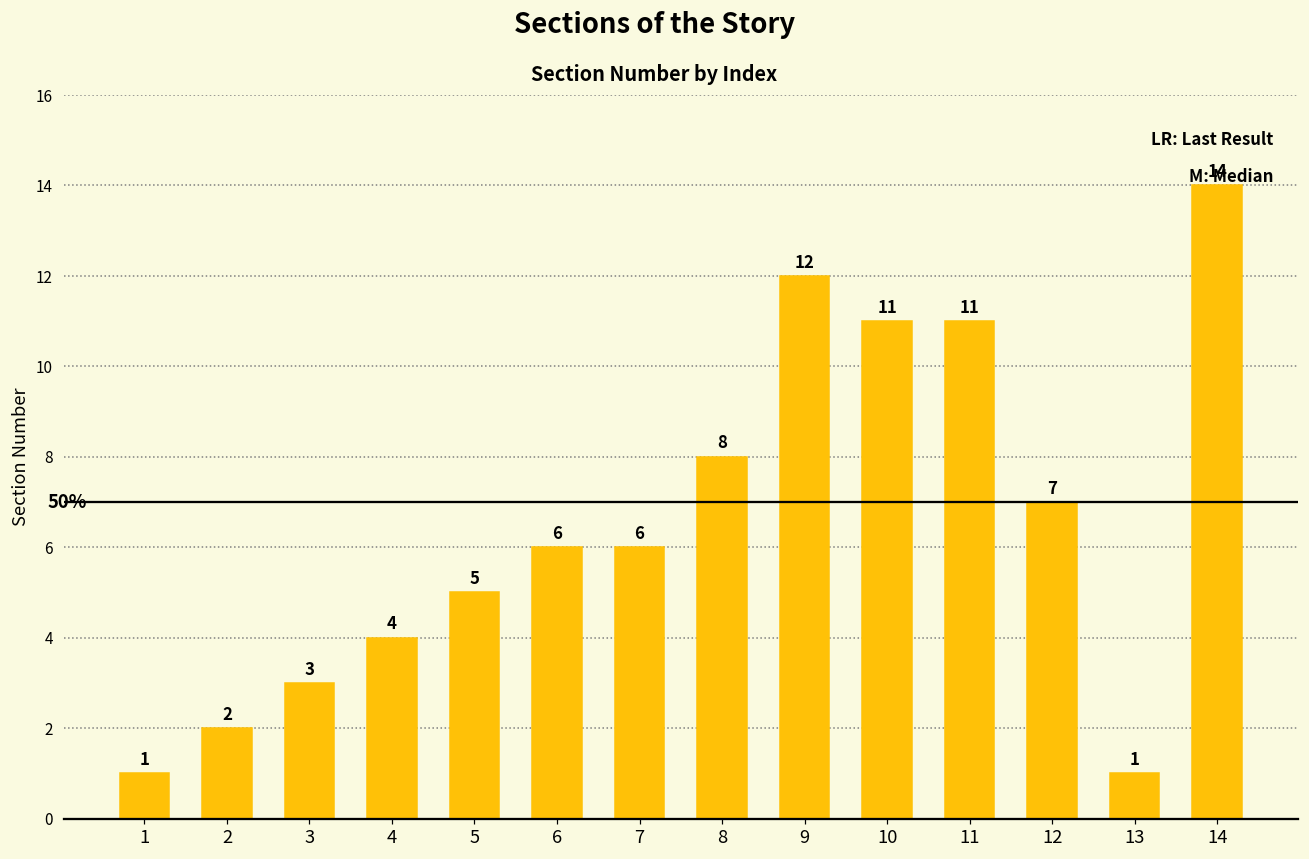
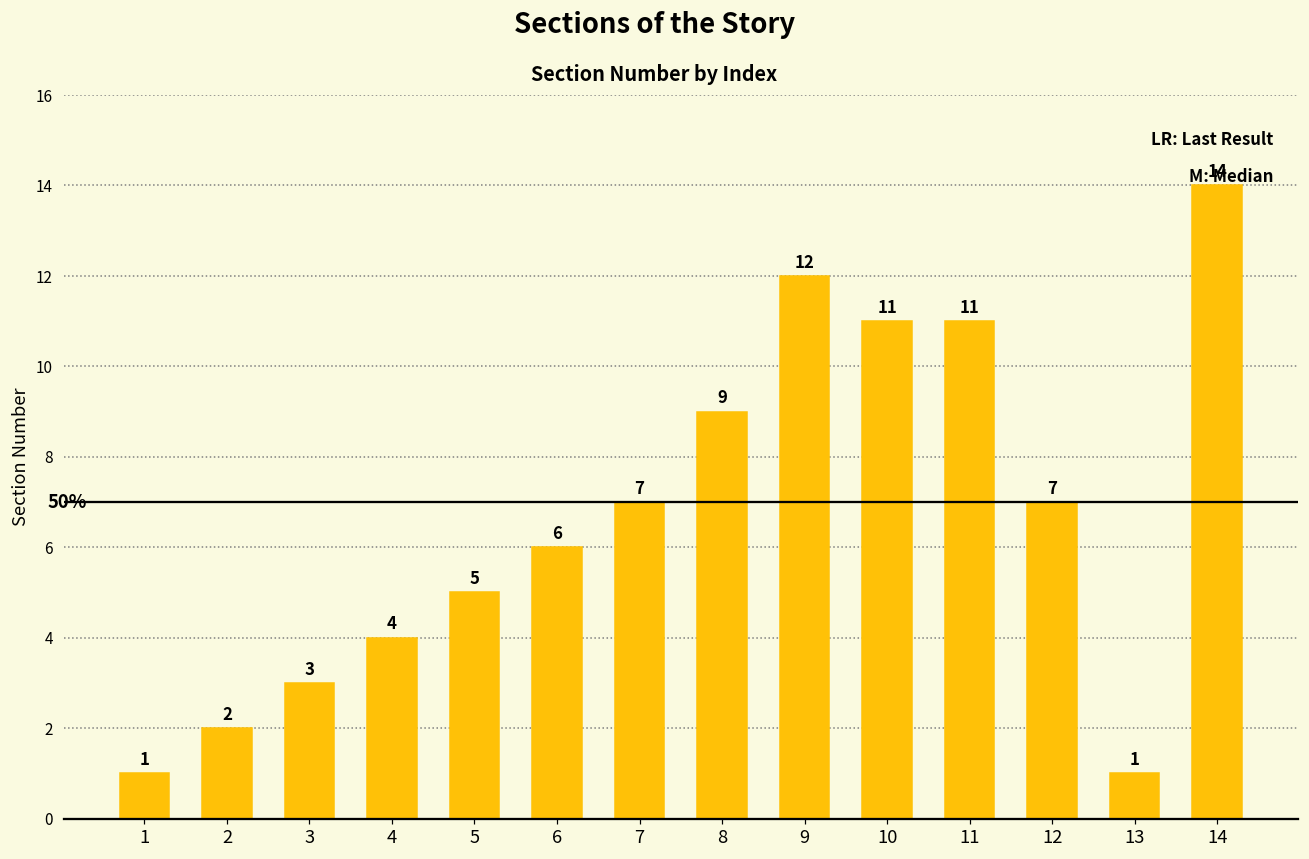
7: 6 -> 7
8: 8 -> 9
